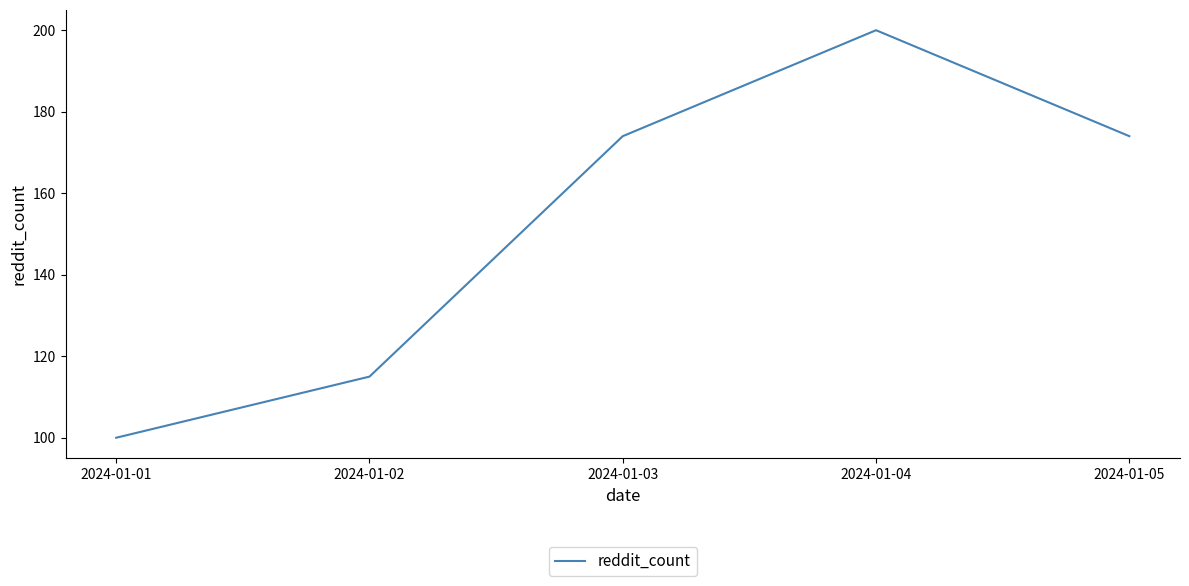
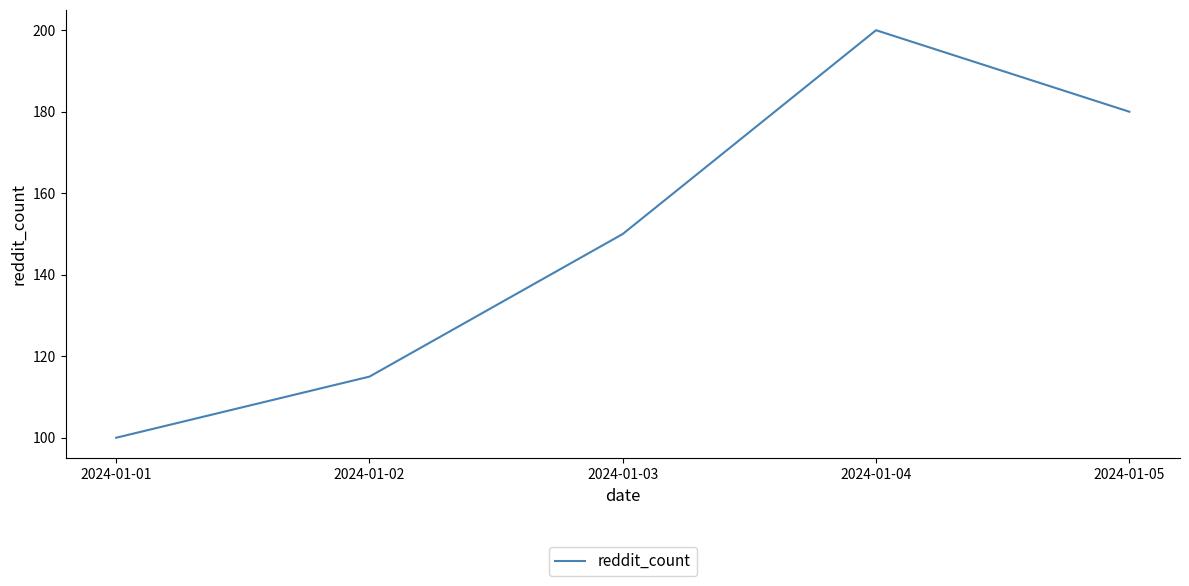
2024-01-03: 174 -> 150
2024-01-05: 174 -> 180
